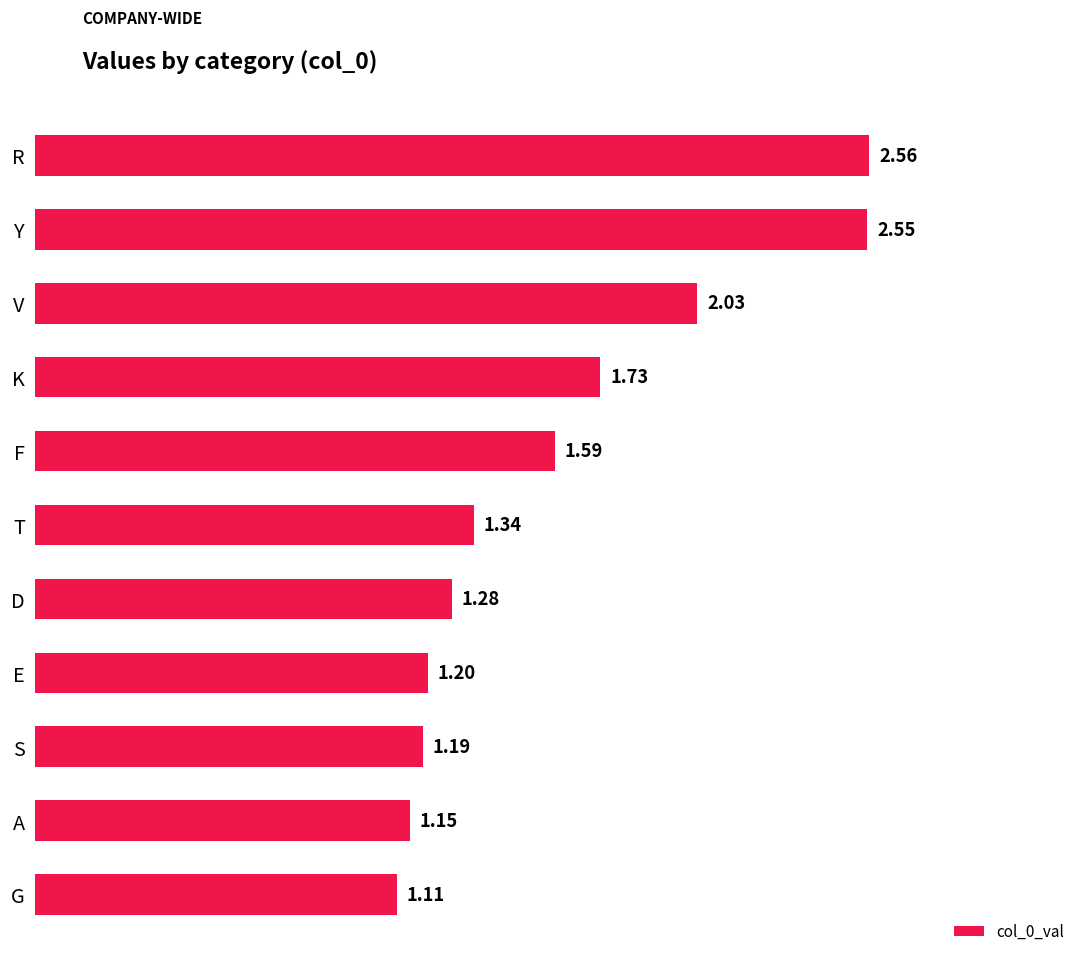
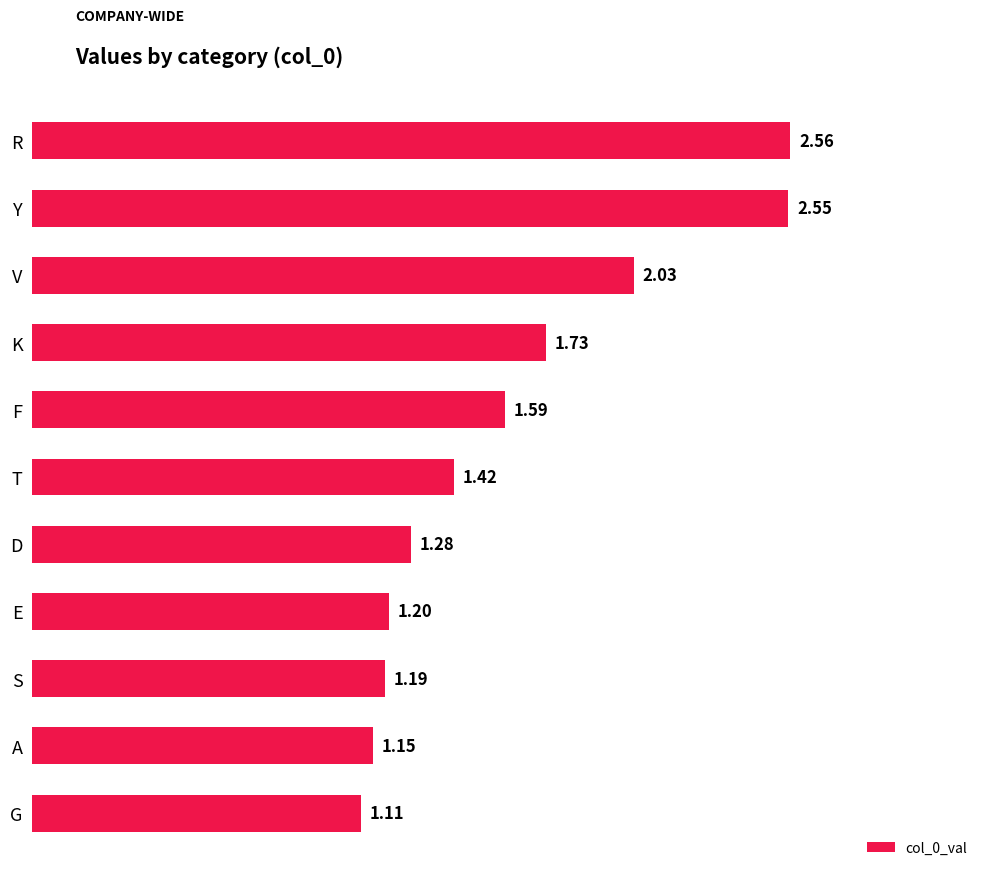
T: 1.34 -> 1.42
